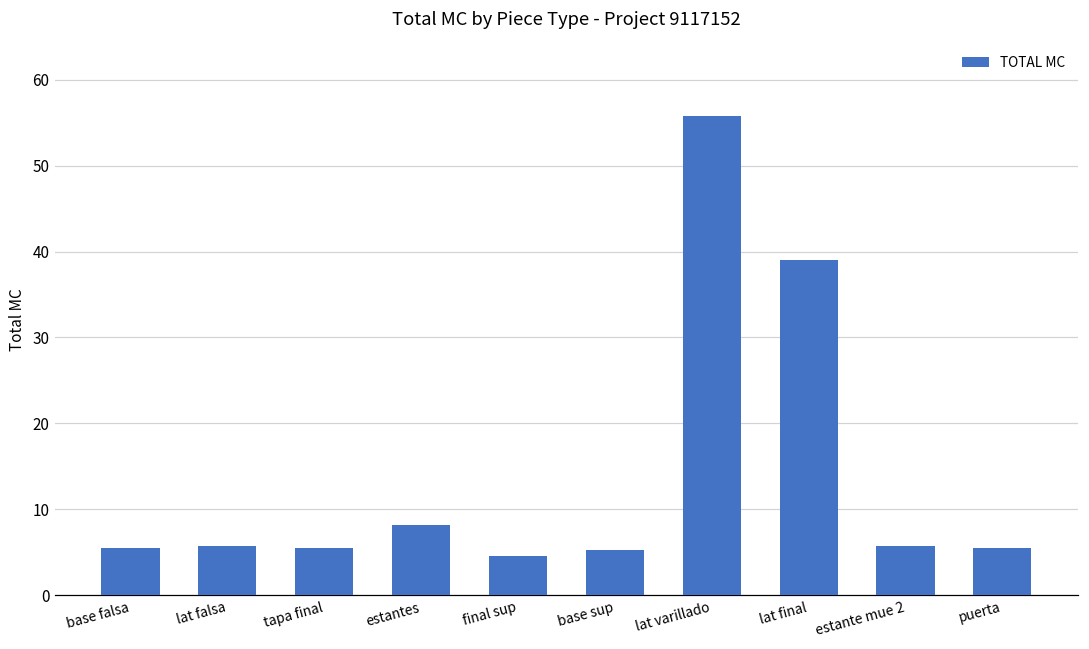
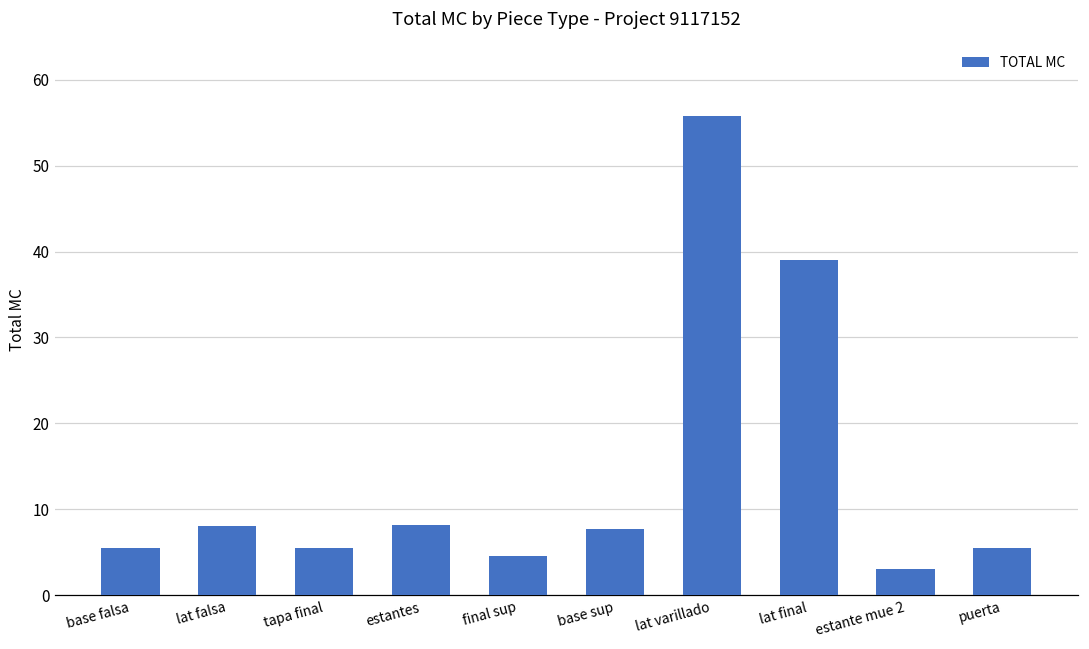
lat falsa: 6 -> 8
base sup: 5 -> 8
estante mue 2: 6 -> 3
